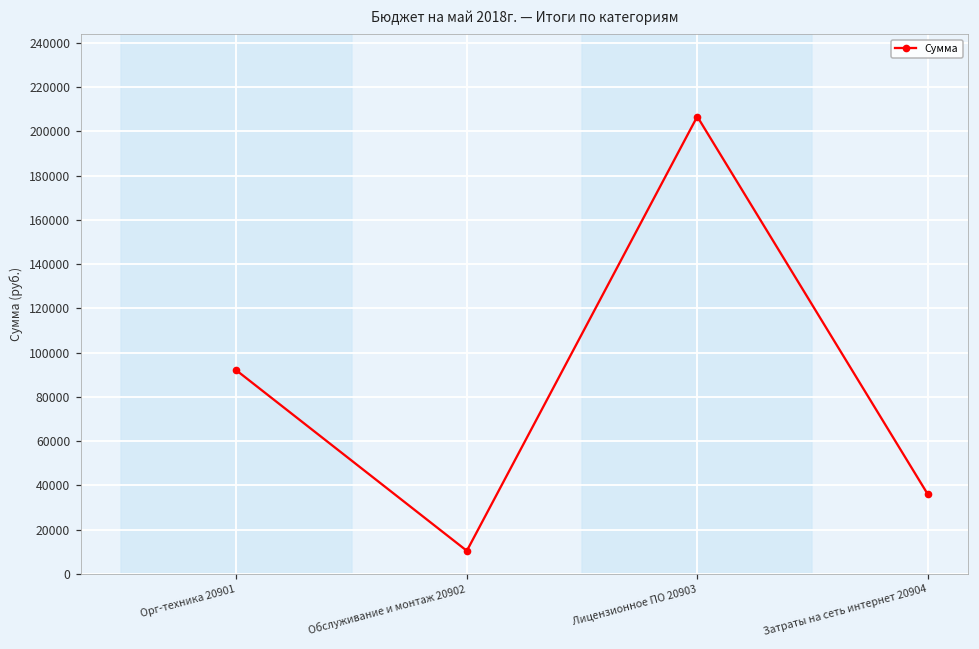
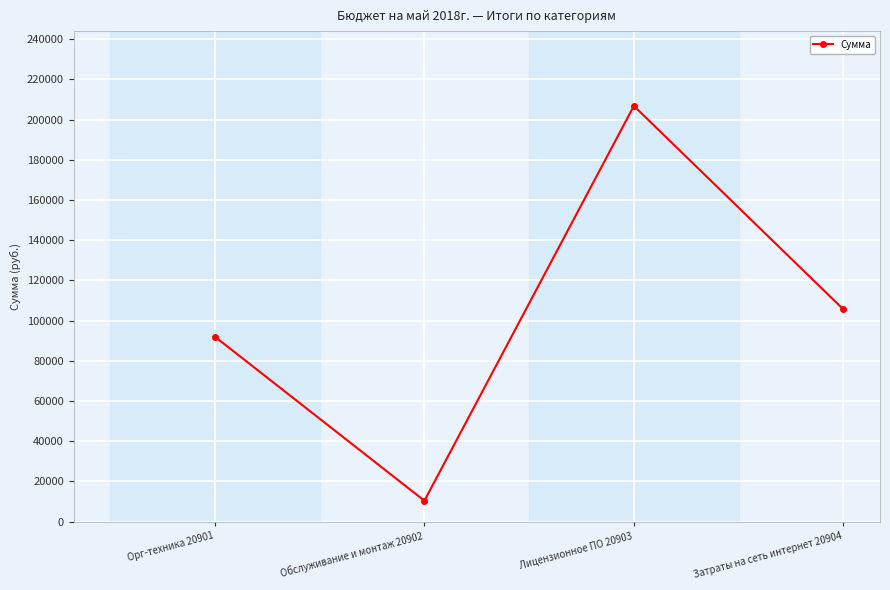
Затраты на сеть интернет 20904: 36000 -> 106000
